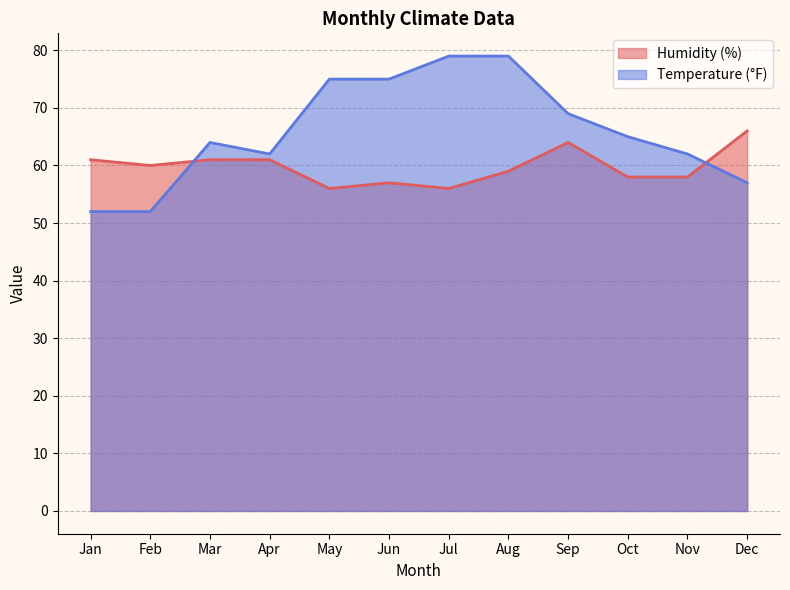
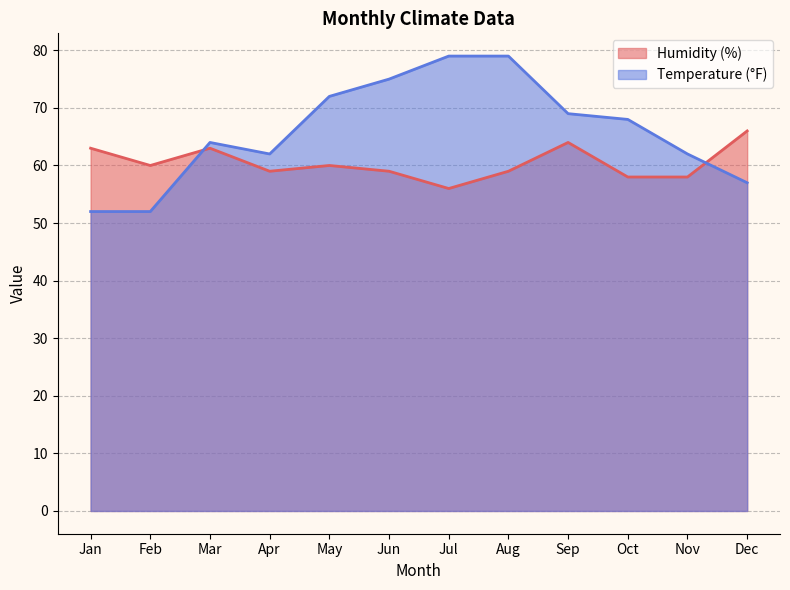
Humidity (%), Jan: 61 -> 63
Humidity (%), Mar: 61 -> 63
Humidity (%), Apr: 61 -> 59
Humidity (%), May: 56 -> 60
Temperature (°F), May: 75 -> 72
Humidity (%), Jun: 57 -> 59
Temperature (°F), Oct: 65 -> 68
